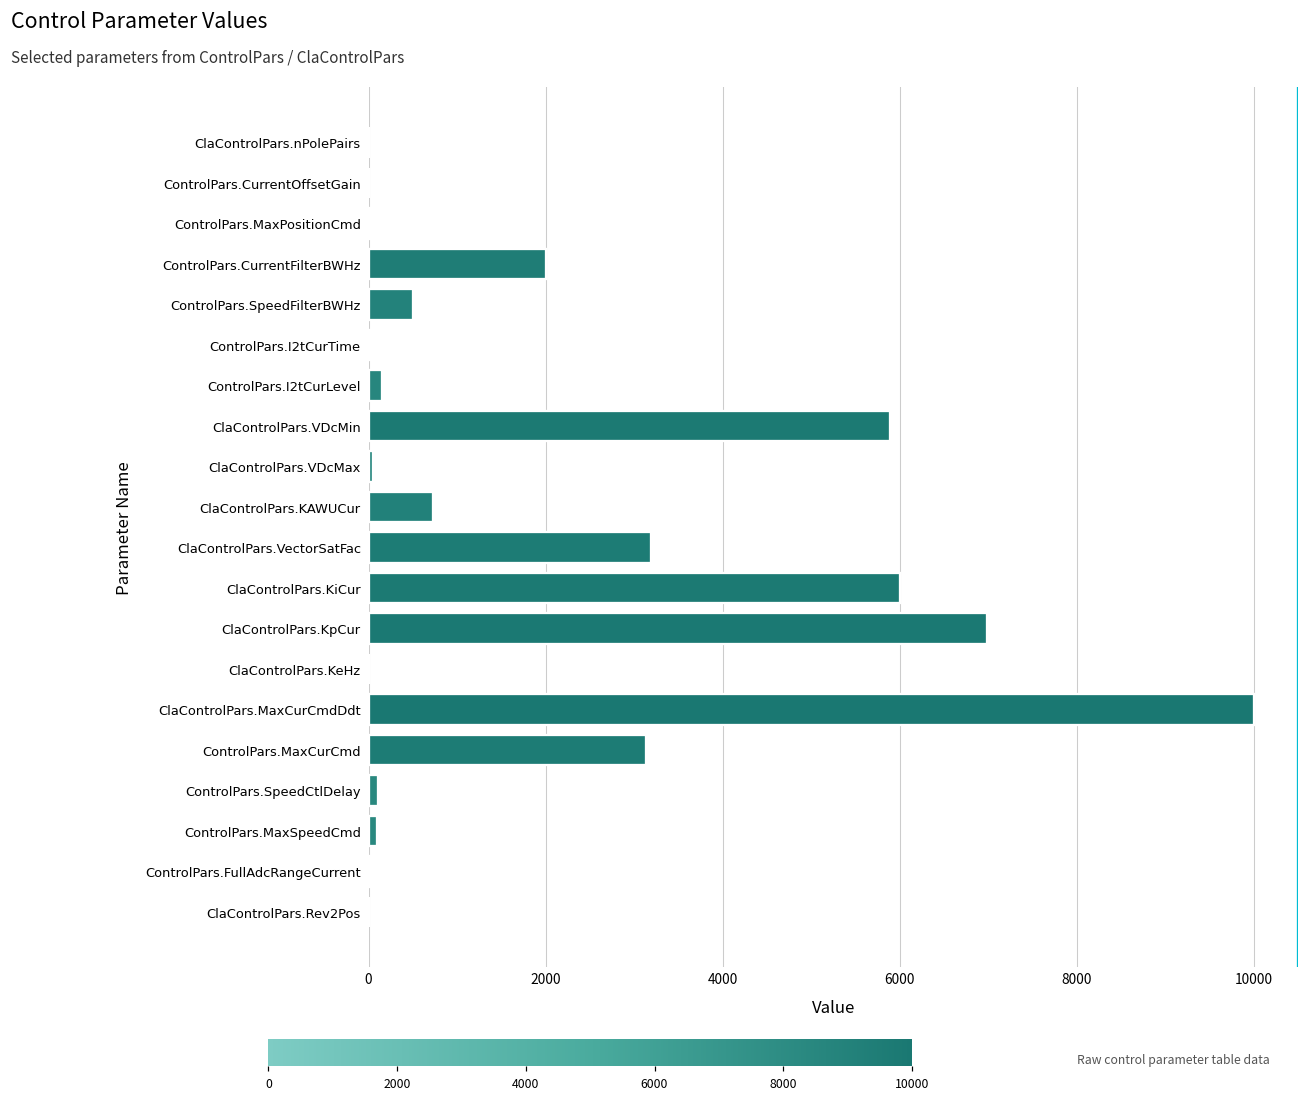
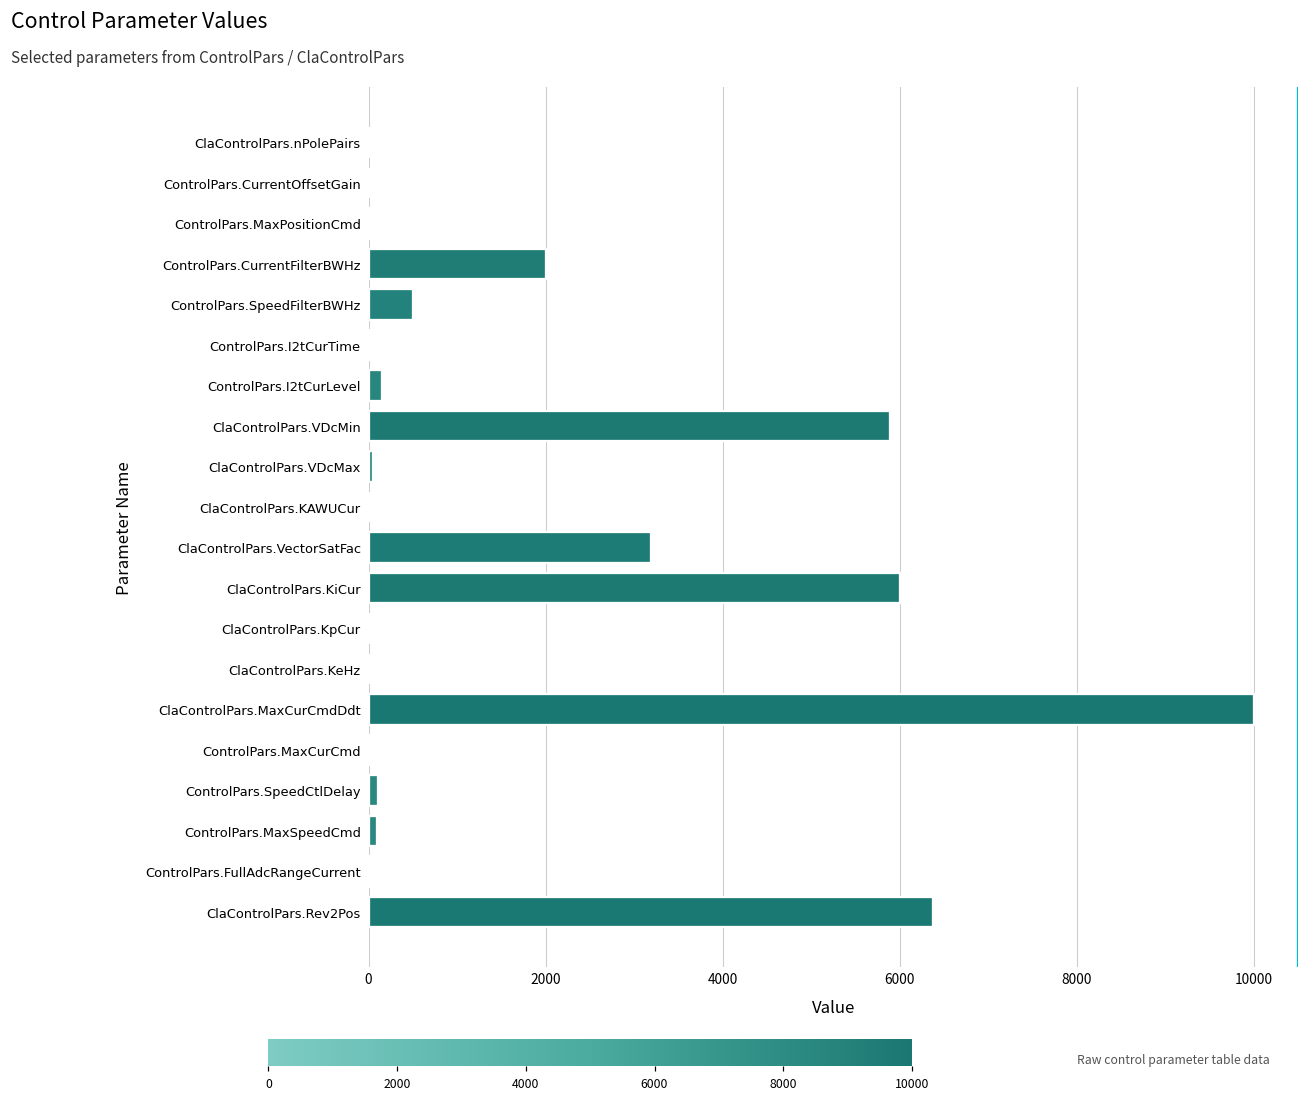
ClaControlPars.KAWUCur: 700 -> 0
ClaControlPars.KpCur: 7000 -> 0
ControlPars.MaxCurCmd: 3100 -> 0
ClaControlPars.Rev2Pos: 0 -> 6400
